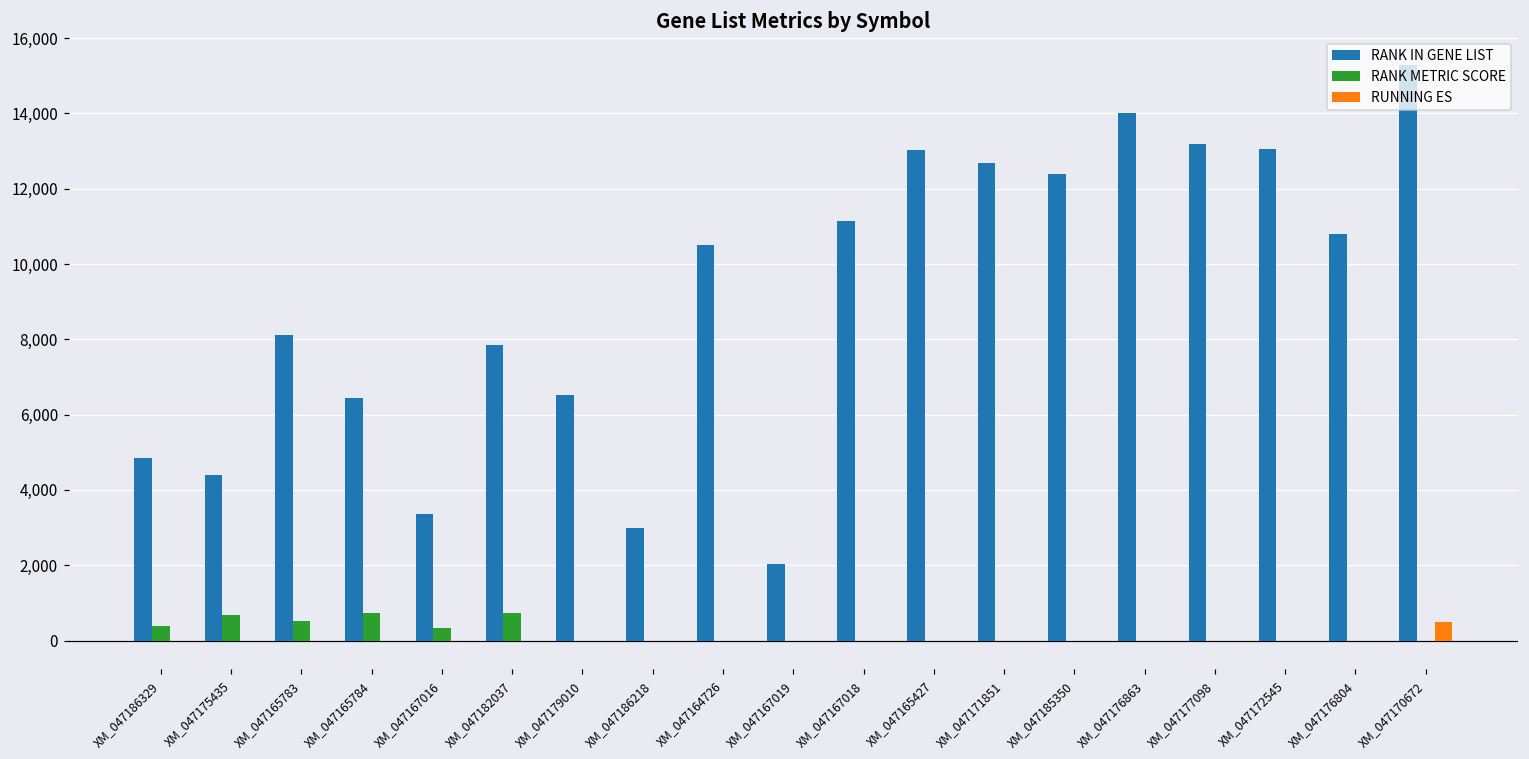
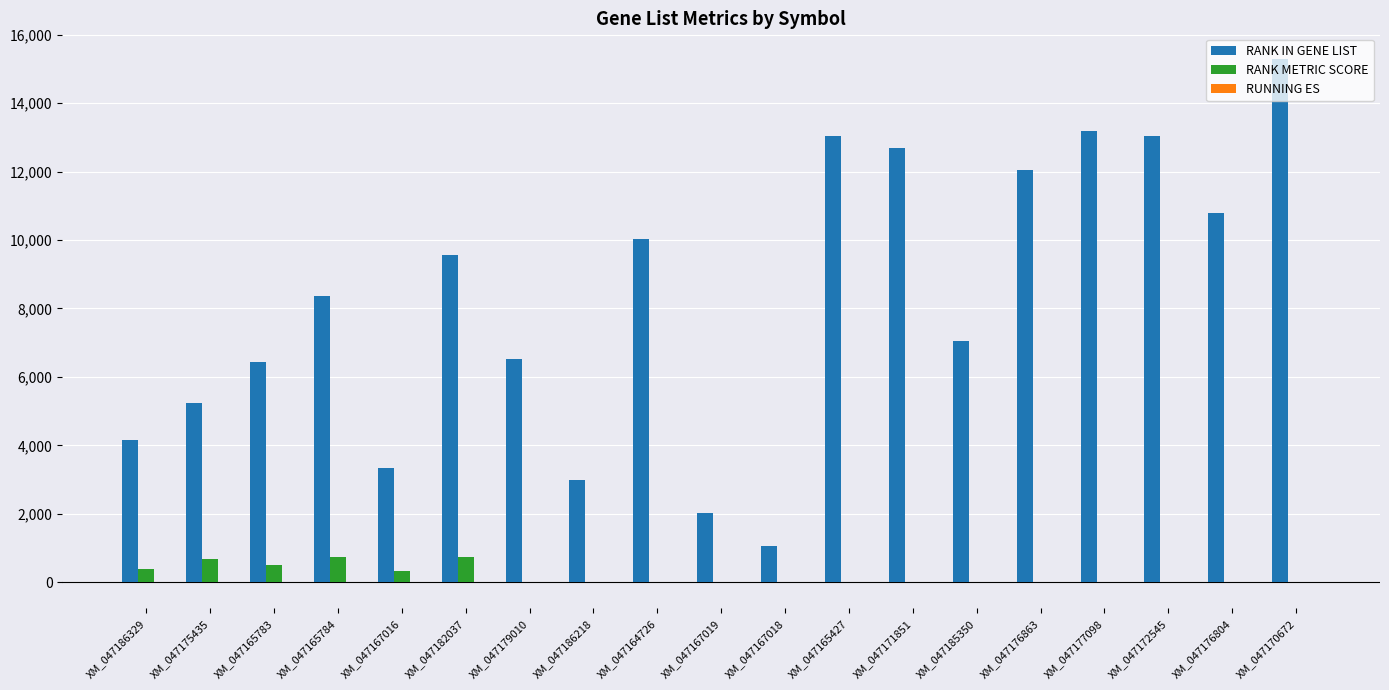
RANK IN GENE LIST, XM_047186329: 4,800 -> 4,100
RANK IN GENE LIST, XM_047175435: 4,400 -> 5,200
RANK IN GENE LIST, XM_047165783: 8,100 -> 6,400
RANK IN GENE LIST, XM_047165784: 6,400 -> 8,400
RANK IN GENE LIST, XM_047182037: 7,800 -> 9,600
RANK IN GENE LIST, XM_047164726: 10,500 -> 10,000
RANK IN GENE LIST, XM_047167018: 11,200 -> 1,100
RANK IN GENE LIST, XM_047185350: 12,400 -> 7,100
RANK IN GENE LIST, XM_047176863: 14,000 -> 12,000
RUNNING ES, XM_047170672: 500 -> 0
